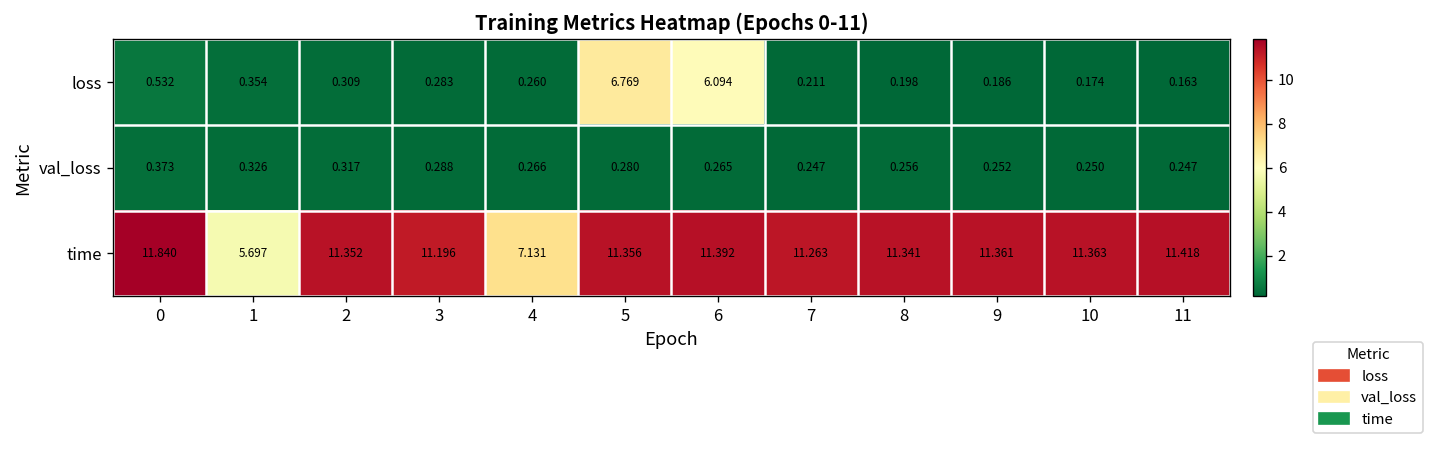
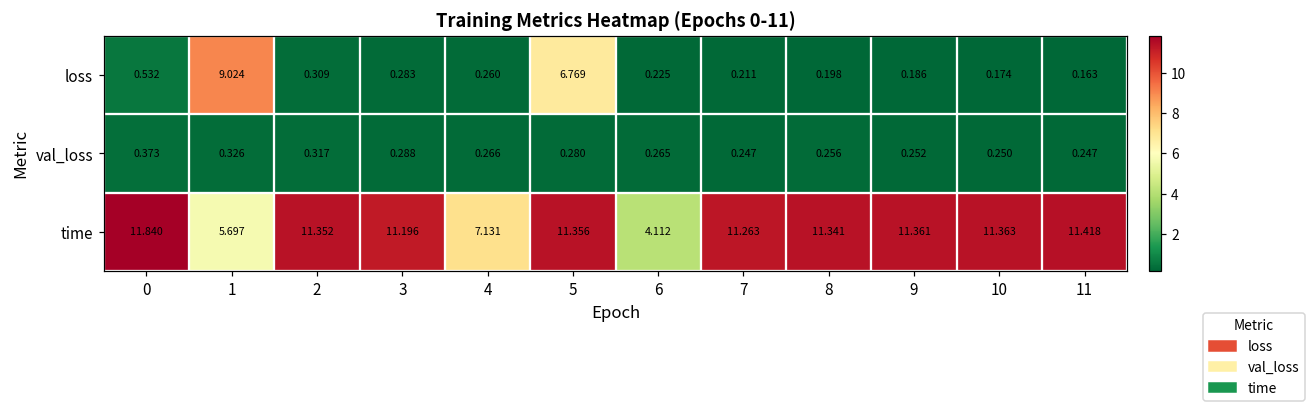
loss, 1: 0.354 -> 9.024
loss, 6: 6.094 -> 0.225
time, 6: 11.392 -> 4.112
